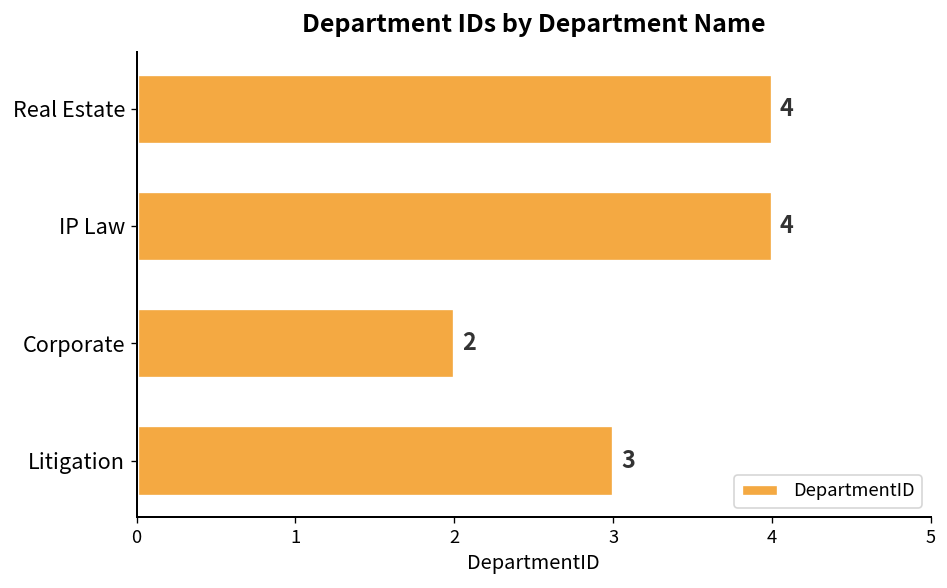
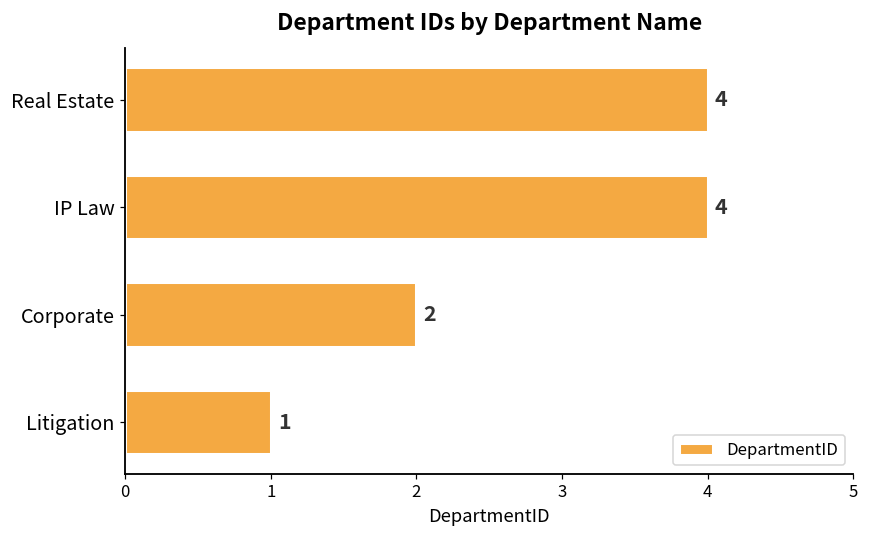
Litigation: 3 -> 1
